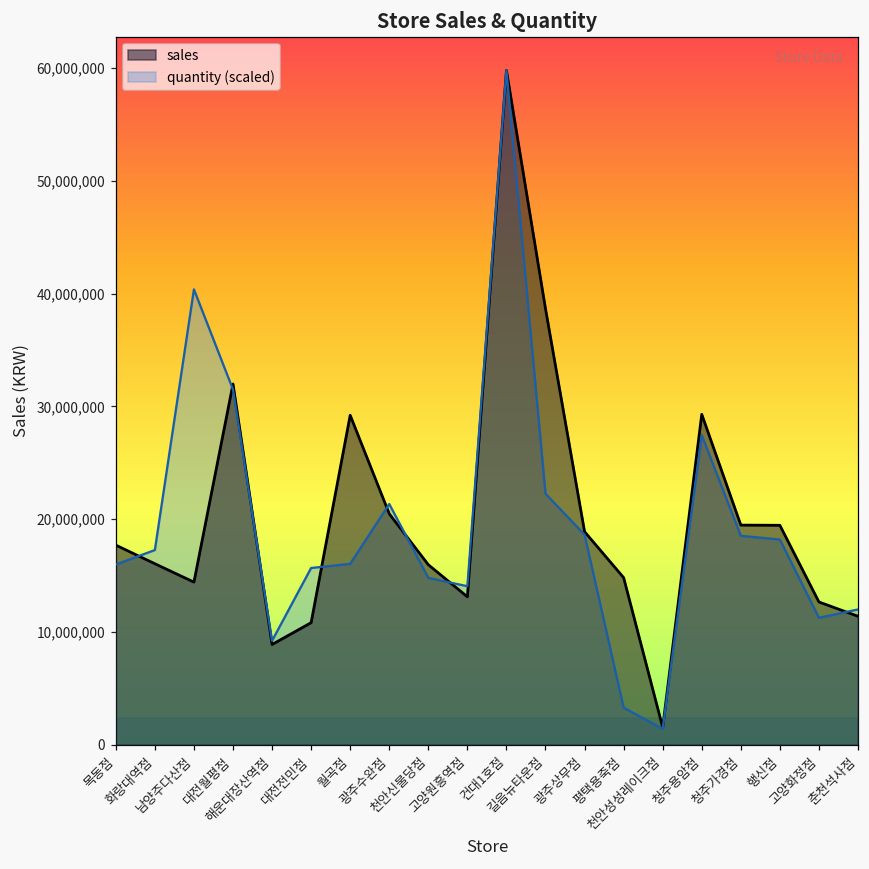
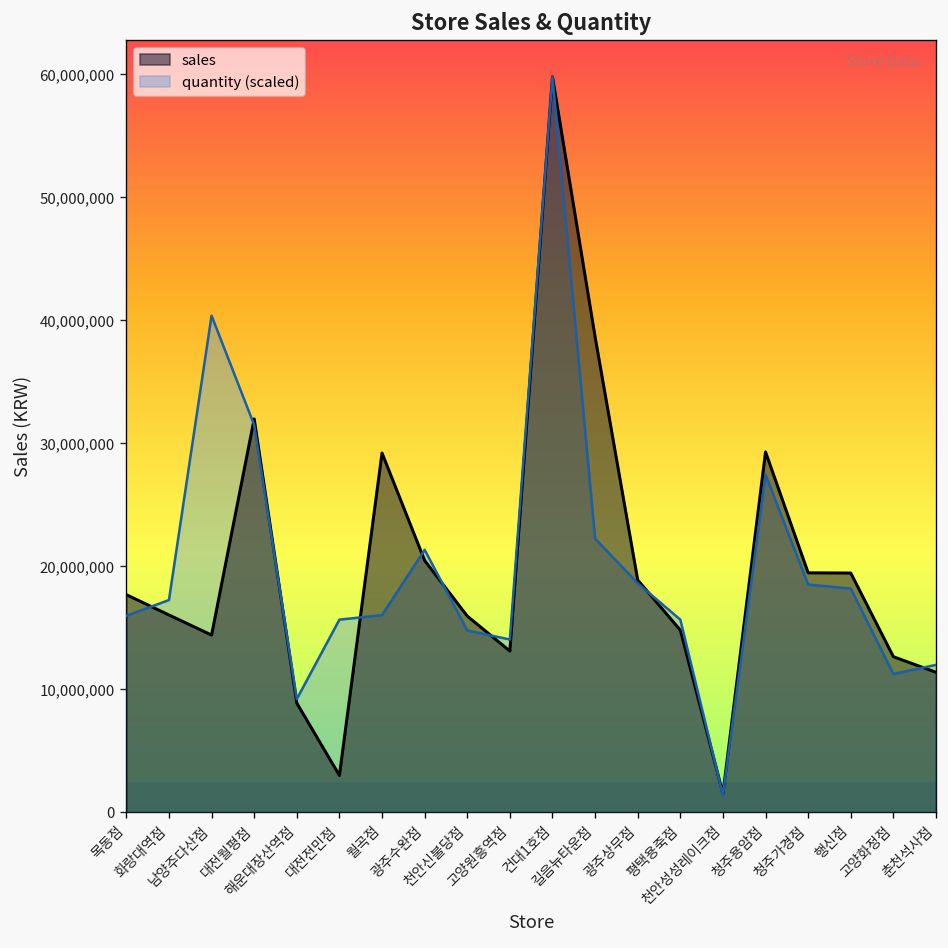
sales, 대전전민점: 10,800,000 -> 3,000,000
quantity (scaled), 평택용죽점: 3,300,000 -> 15,700,000
